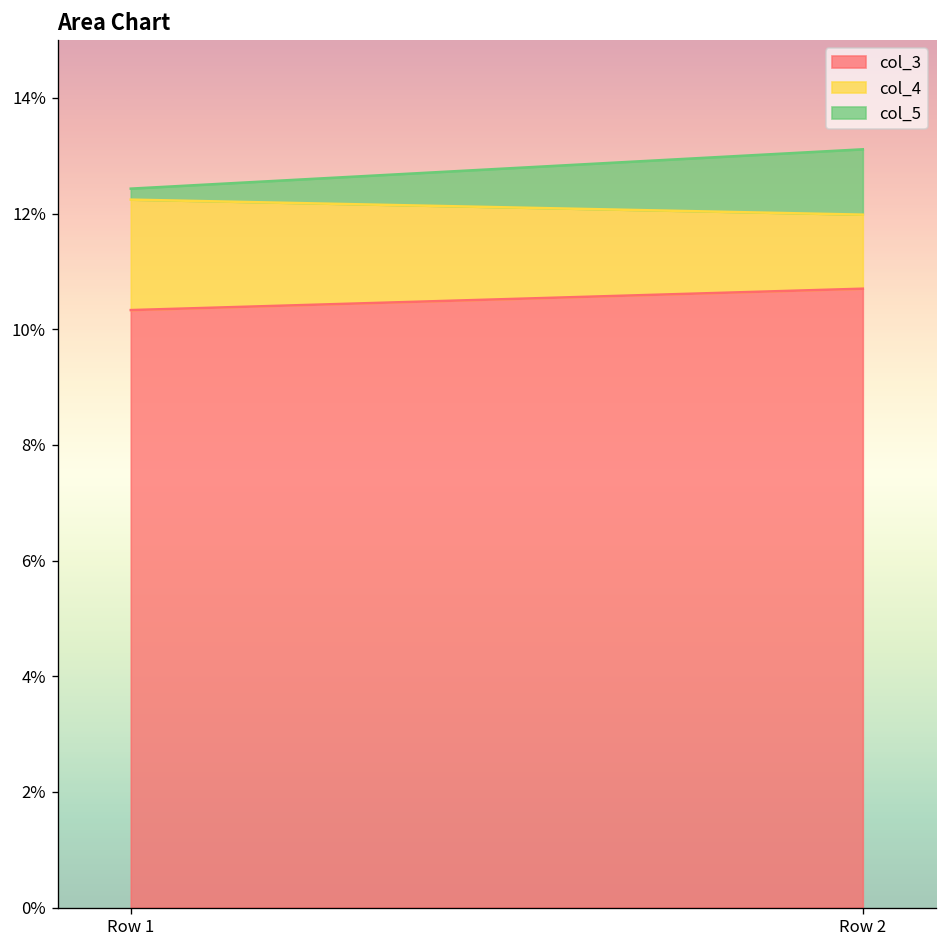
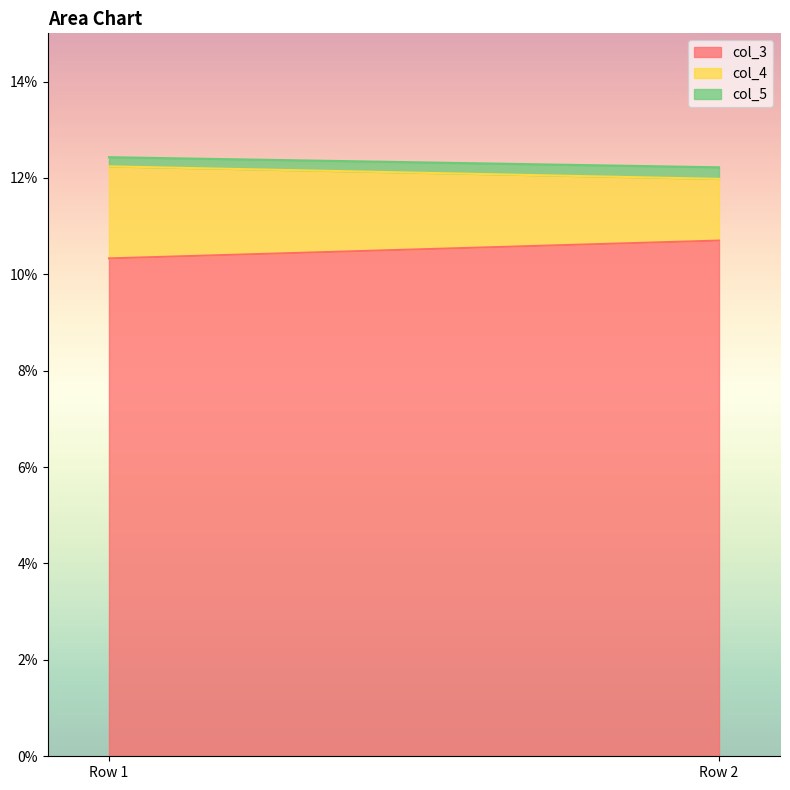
col_5, Row 2: 1.1% -> 0.2%
